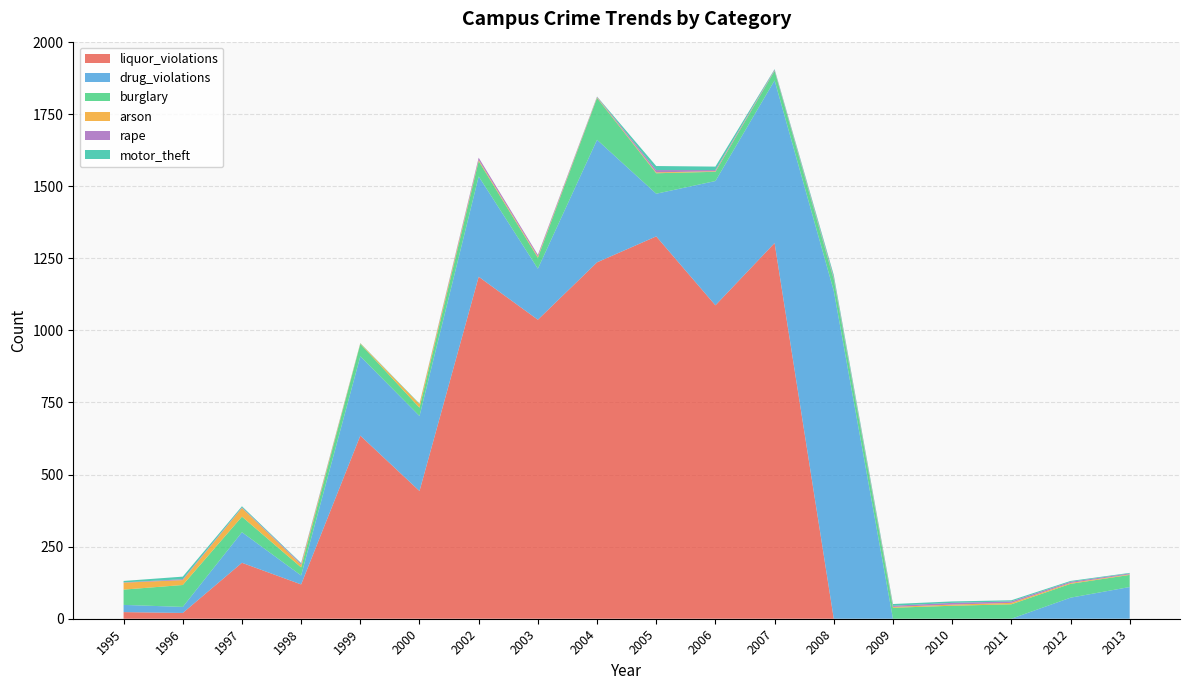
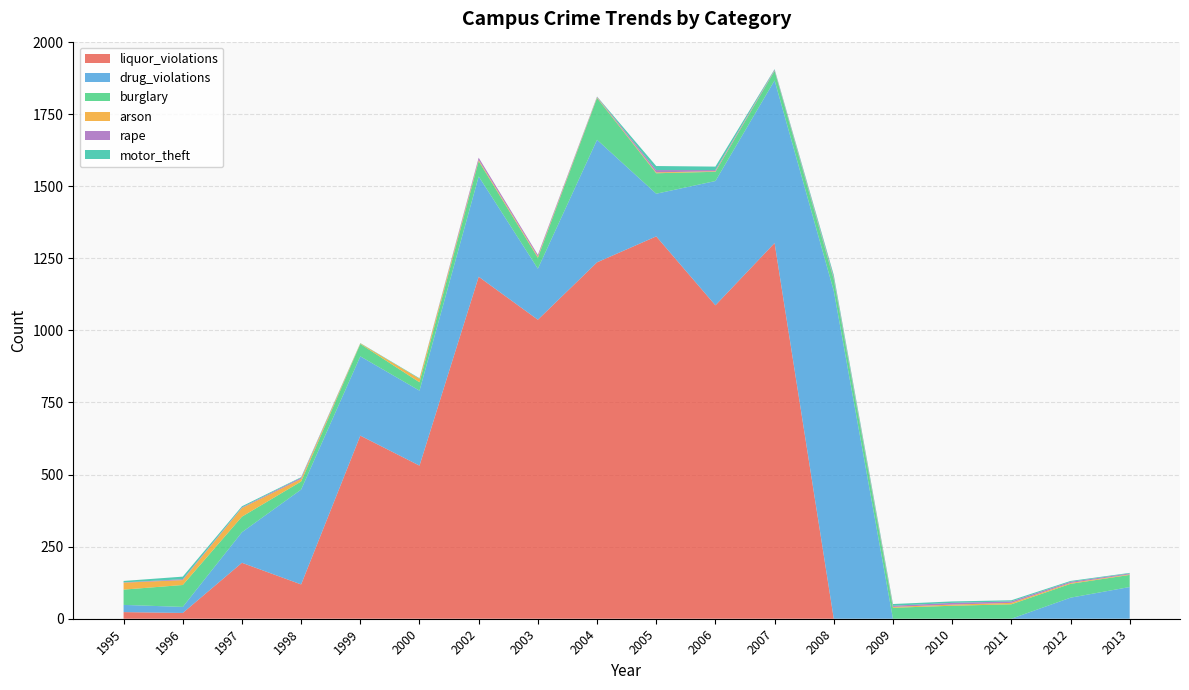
drug_violations, 1998: 30 -> 330
liquor_violations, 2000: 440 -> 530
